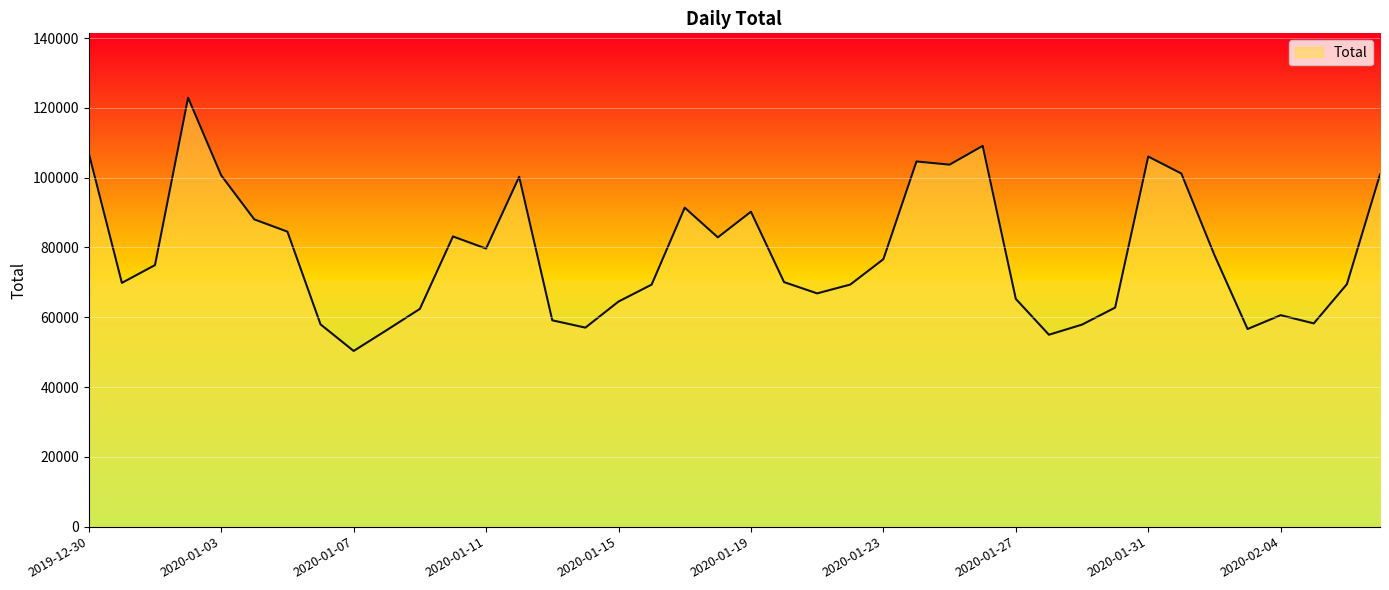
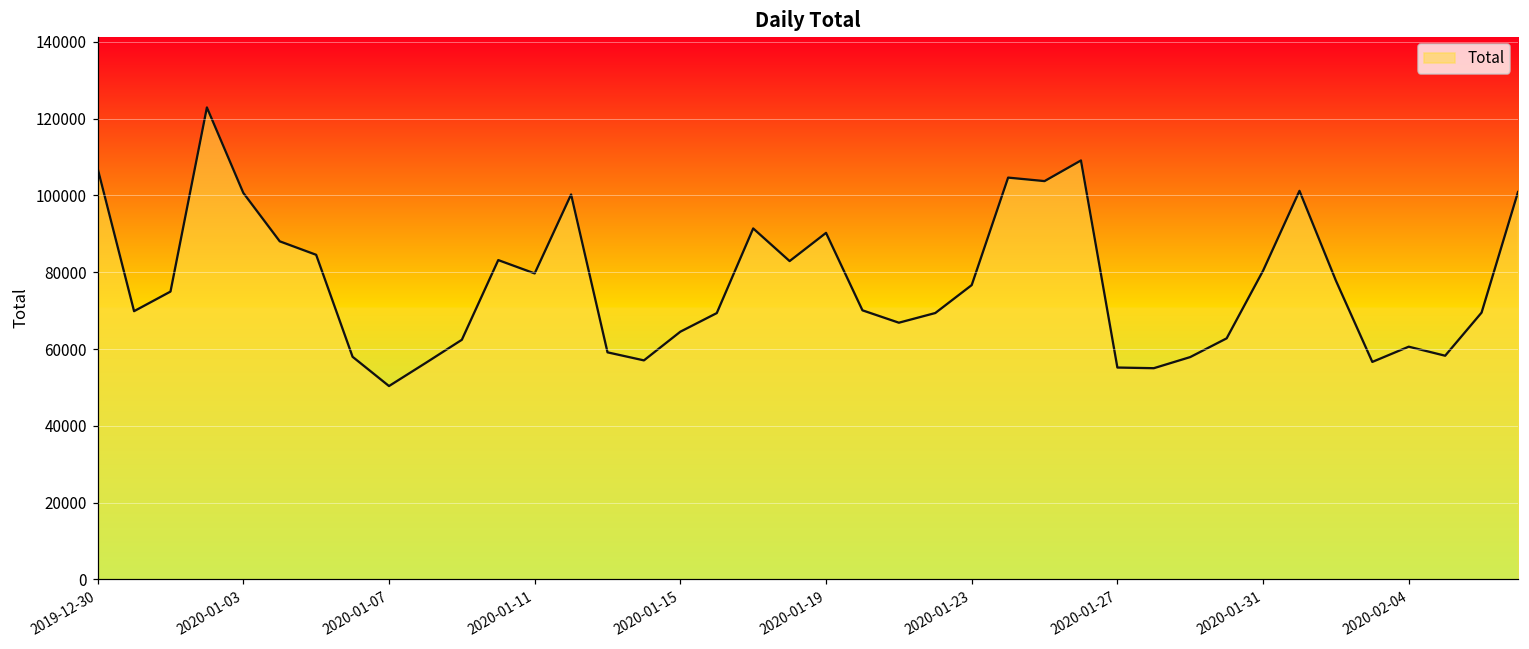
2020-01-27: 65000 -> 55000
2020-01-31: 106000 -> 80000
